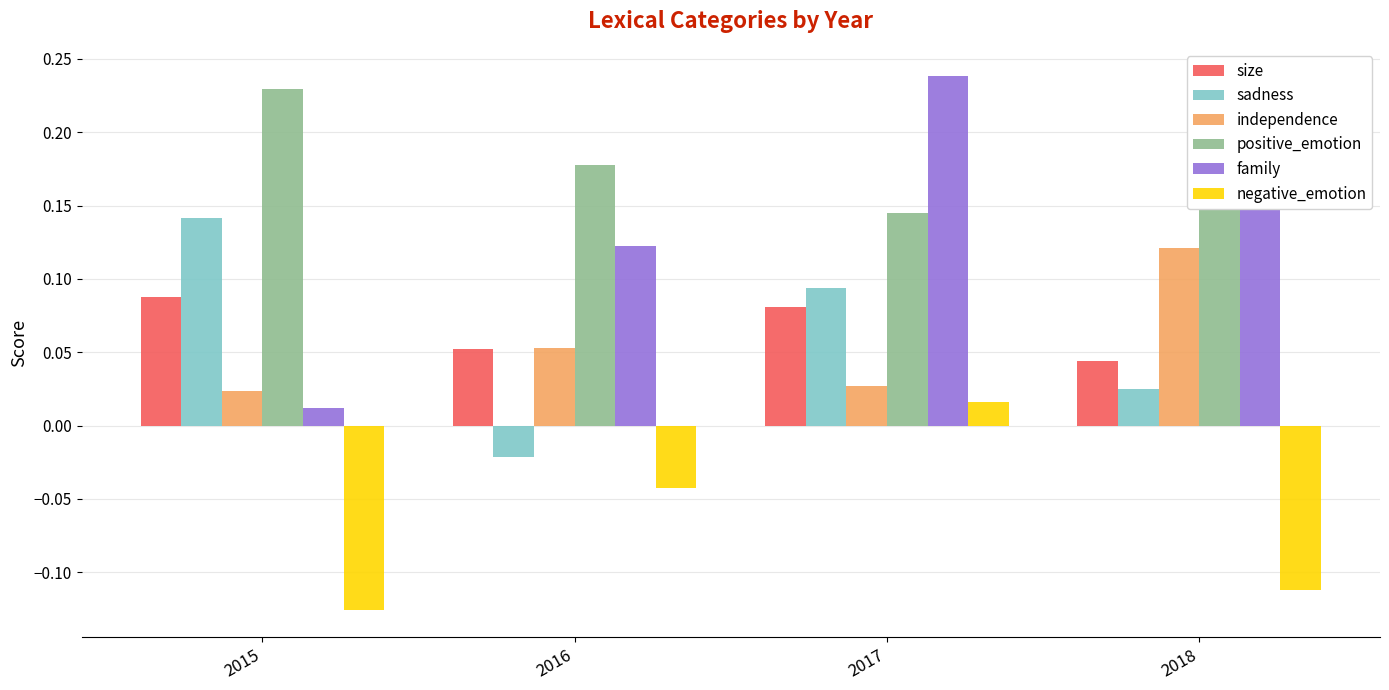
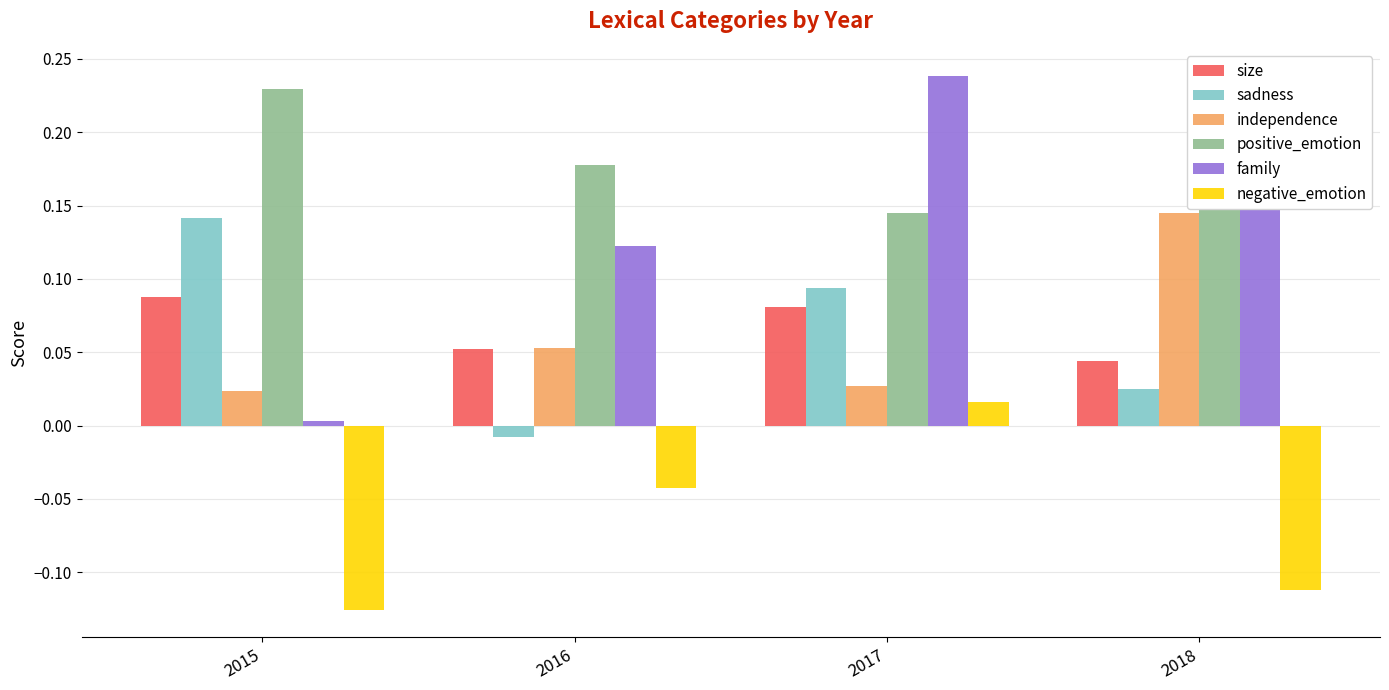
family, 2015: 0.012 -> 0.003
sadness, 2016: -0.021 -> -0.007
independence, 2018: 0.121 -> 0.145
